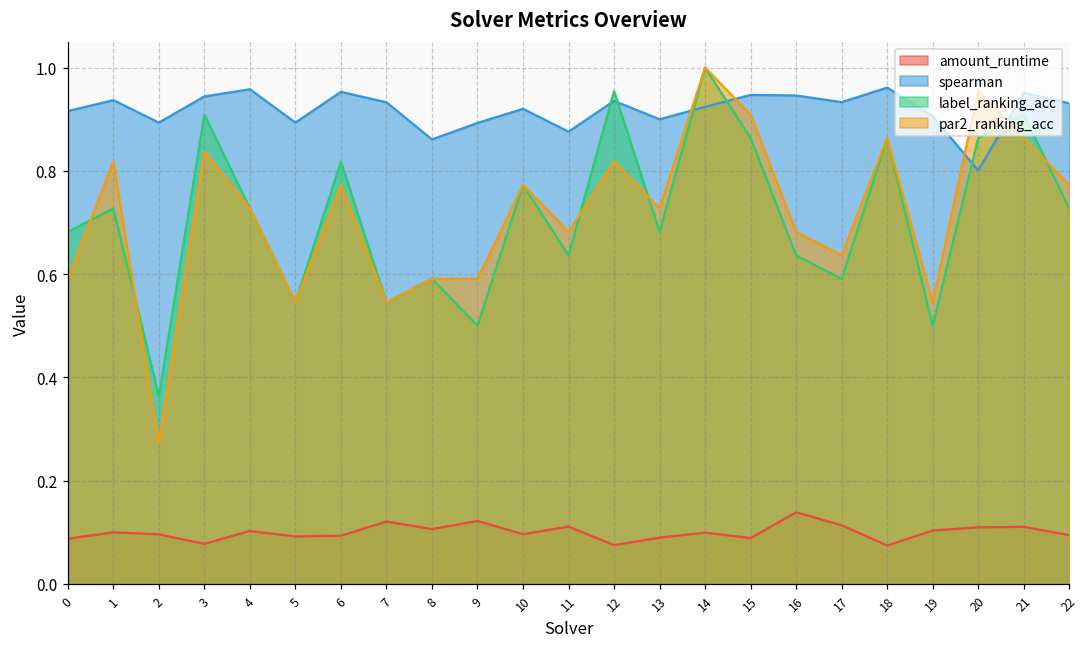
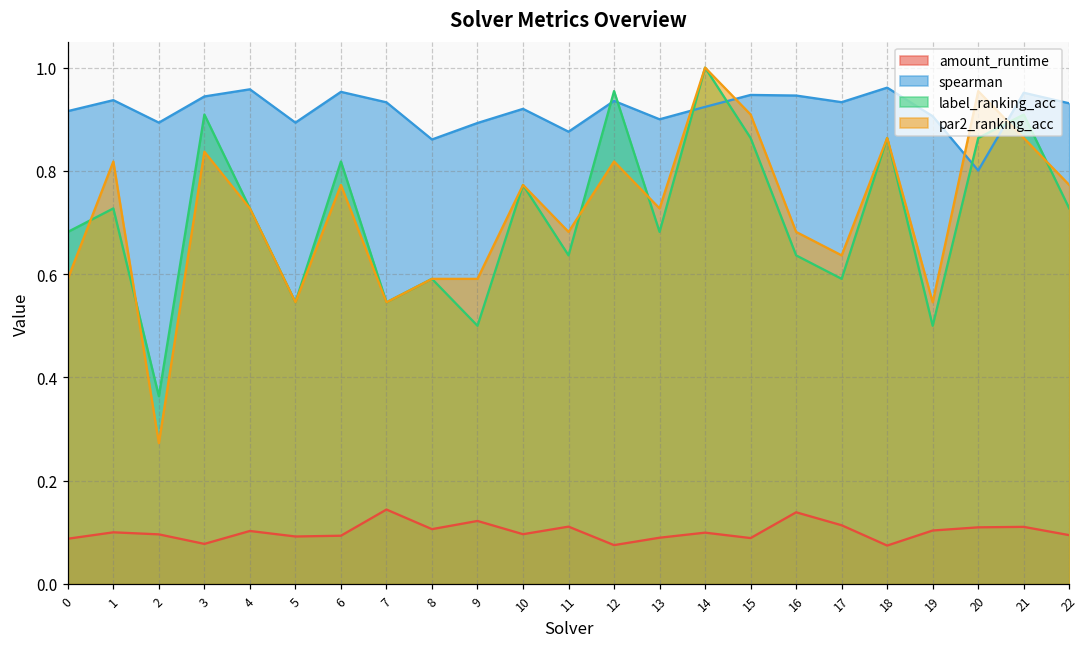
amount_runtime, 7: 0.12 -> 0.14
